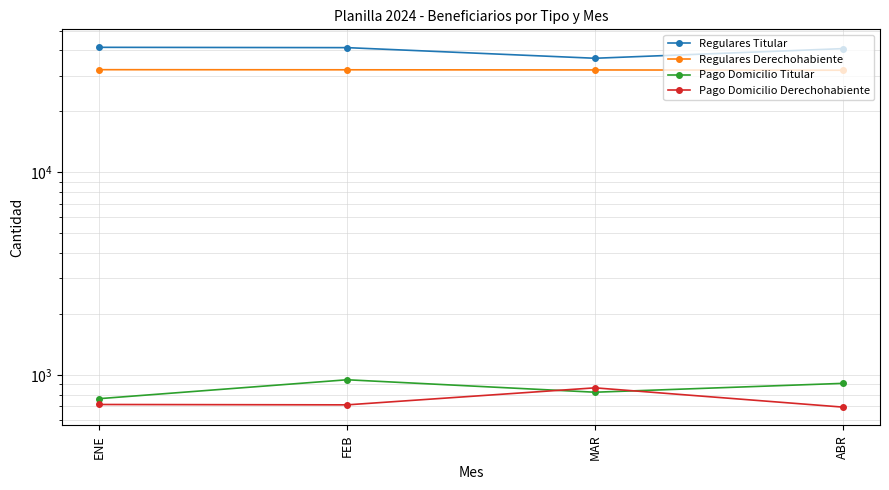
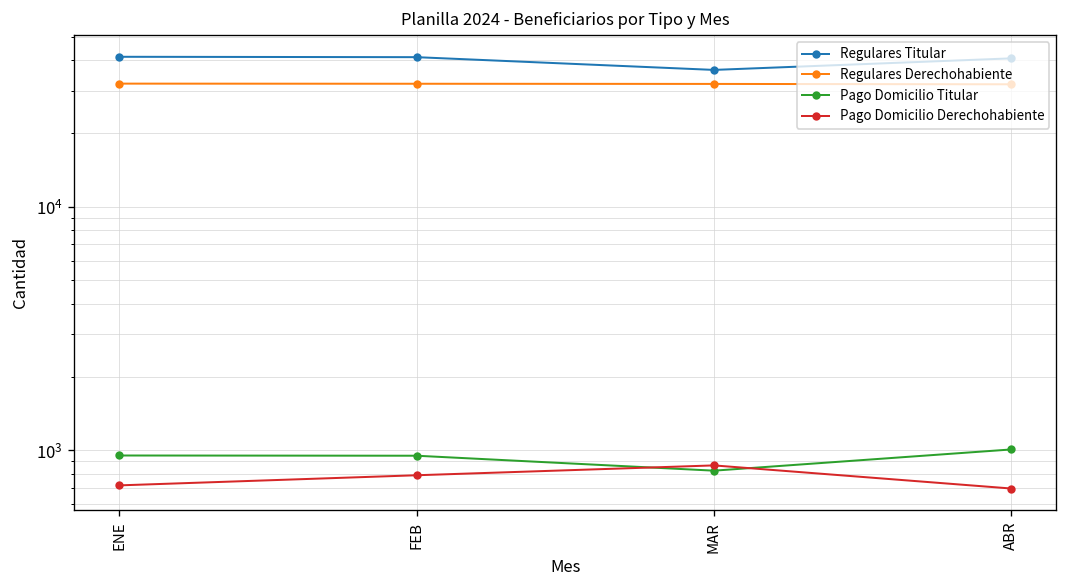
Pago Domicilio Titular, ENE: 770 -> 1000
Pago Domicilio Derechohabiente, FEB: 710 -> 790
Pago Domicilio Titular, ABR: 900 -> 1000
